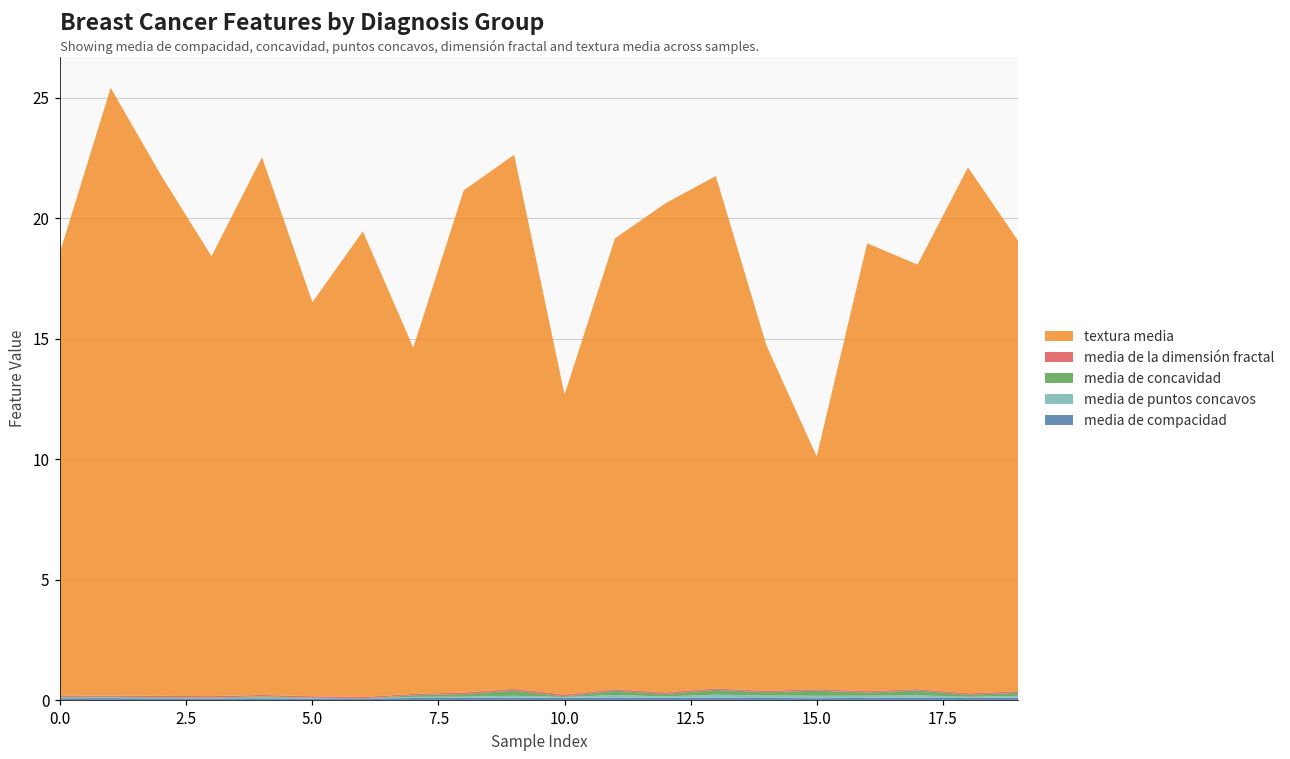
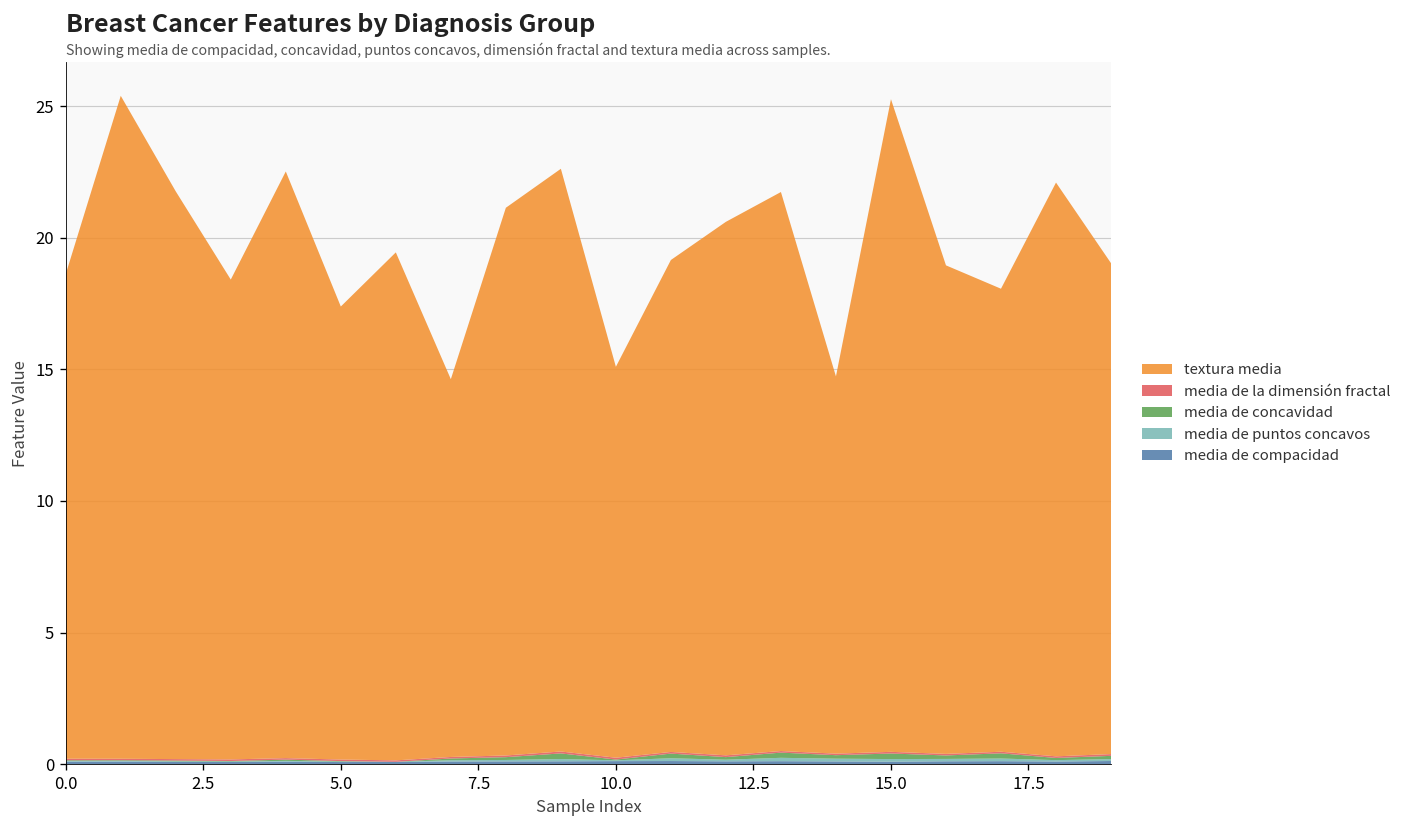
textura media, 5.0: 16.3 -> 17.2
textura media, 10.0: 12.4 -> 14.9
textura media, 15.0: 9.7 -> 24.8
